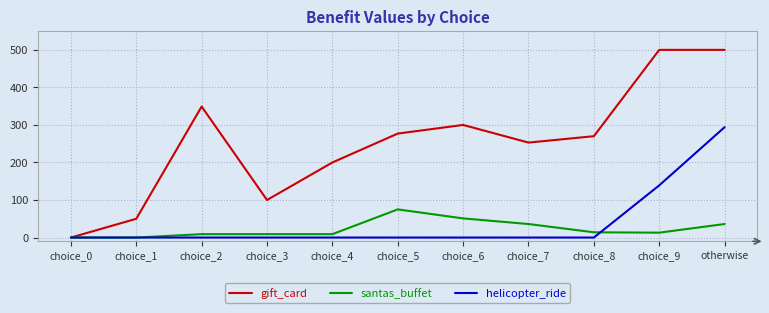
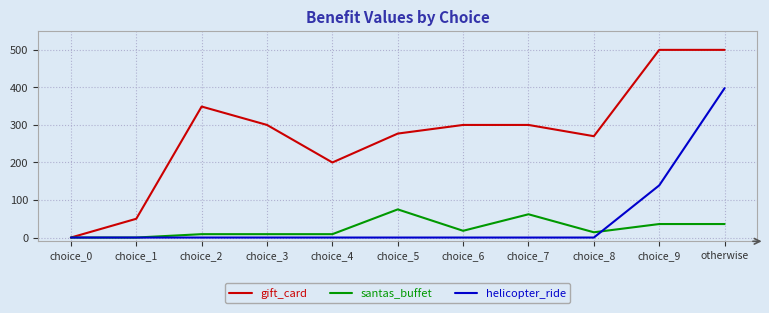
gift_card, choice_3: 100 -> 300
santas_buffet, choice_6: 50 -> 20
gift_card, choice_7: 250 -> 300
santas_buffet, choice_7: 40 -> 60
santas_buffet, choice_9: 10 -> 40
helicopter_ride, otherwise: 290 -> 400
